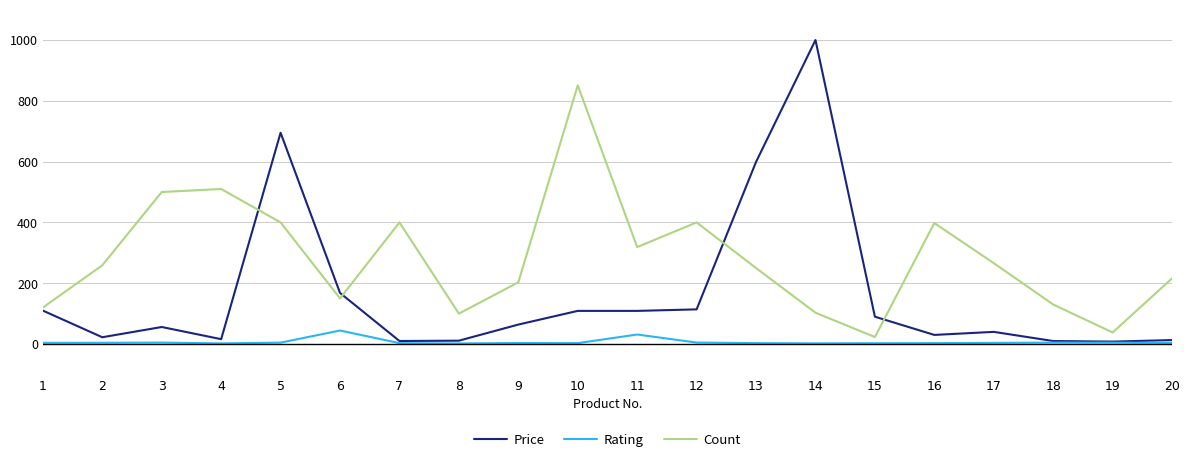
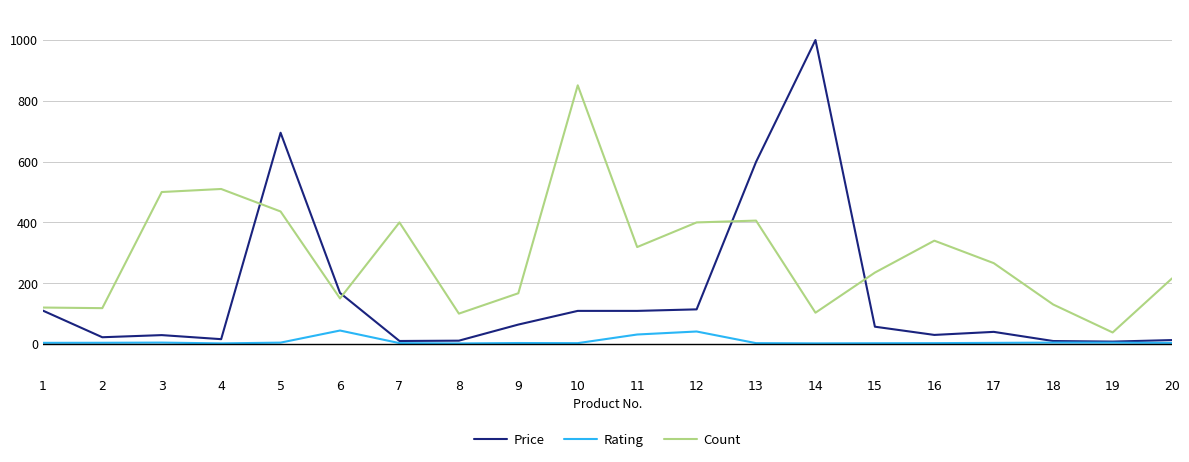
Count, 2: 260 -> 120
Price, 3: 60 -> 30
Count, 5: 400 -> 440
Count, 9: 200 -> 170
Rating, 12: 0 -> 40
Count, 13: 250 -> 410
Price, 15: 90 -> 60
Count, 15: 20 -> 240
Count, 16: 400 -> 340
